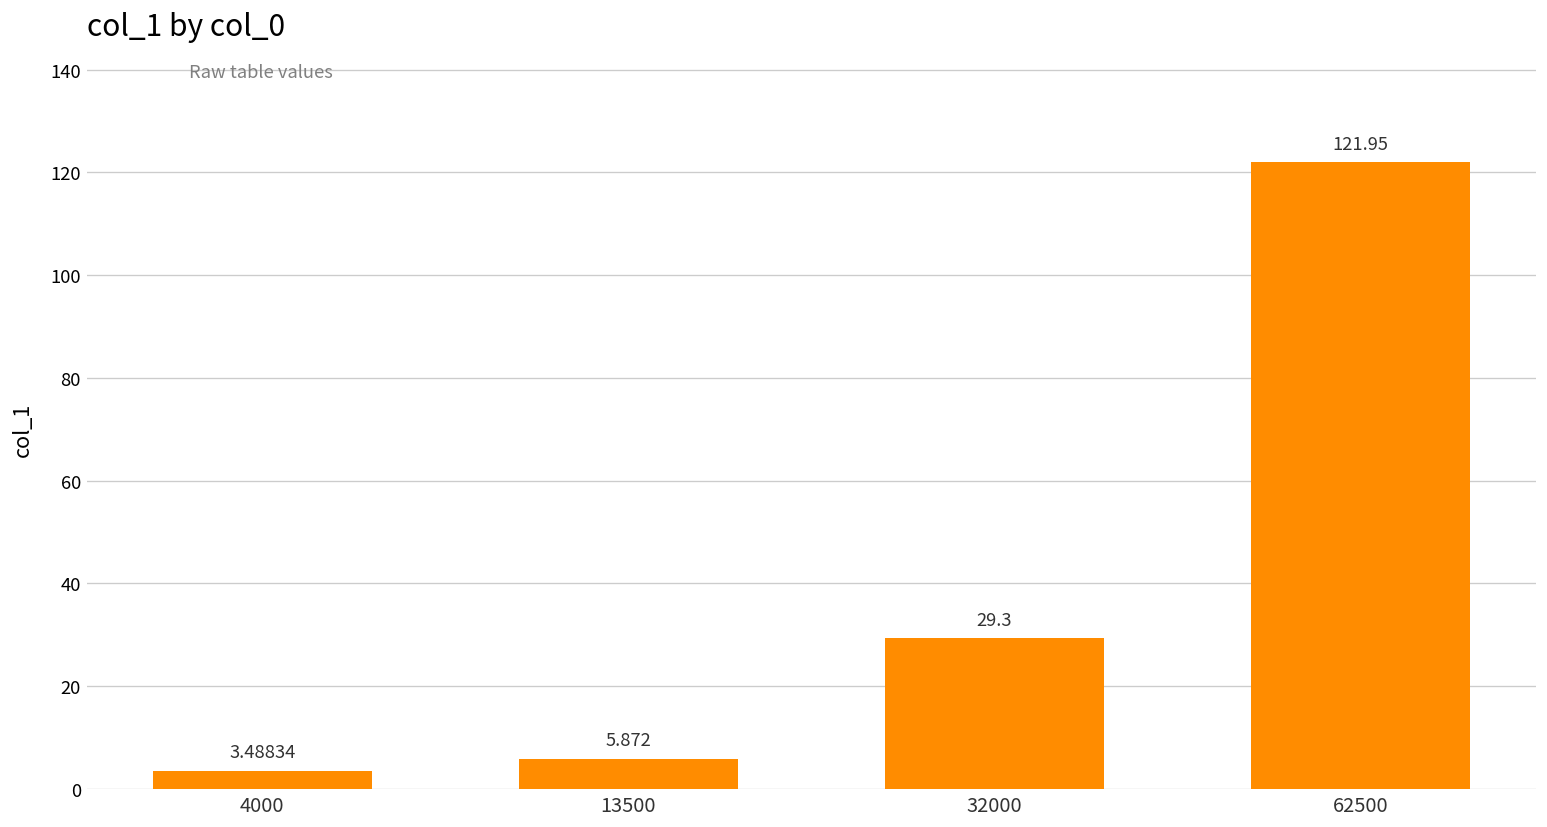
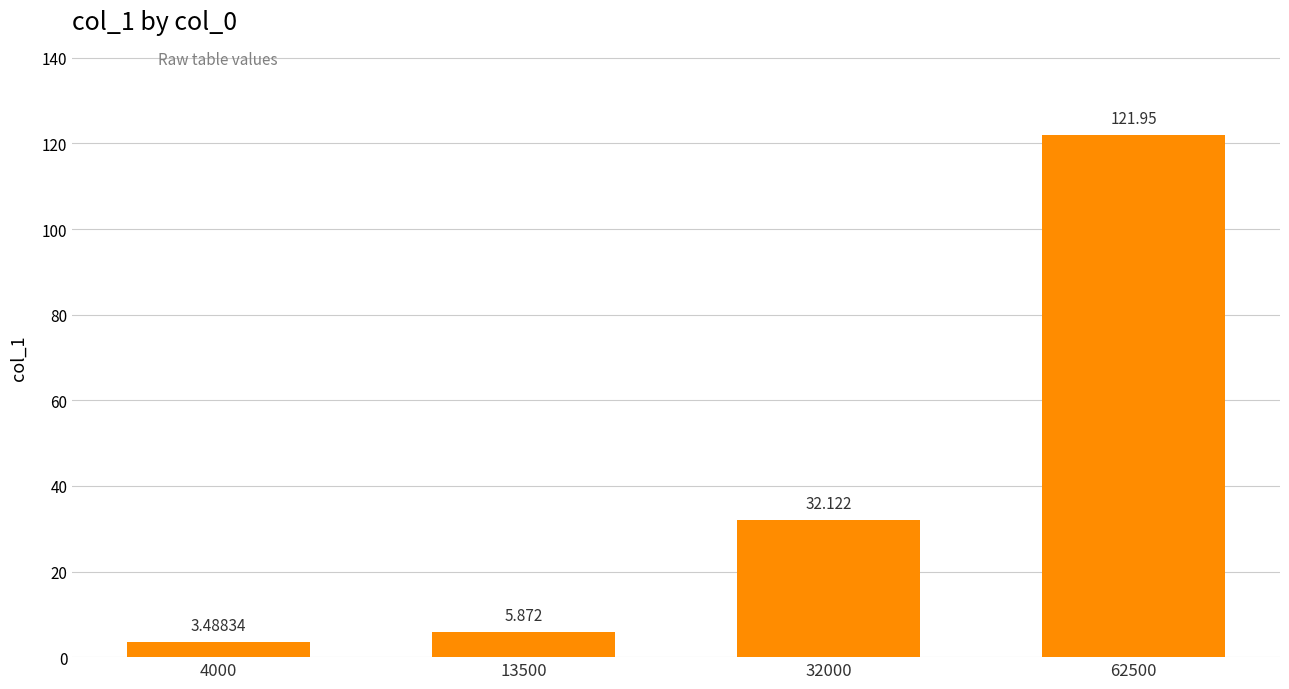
32000: 29.3 -> 32.122
